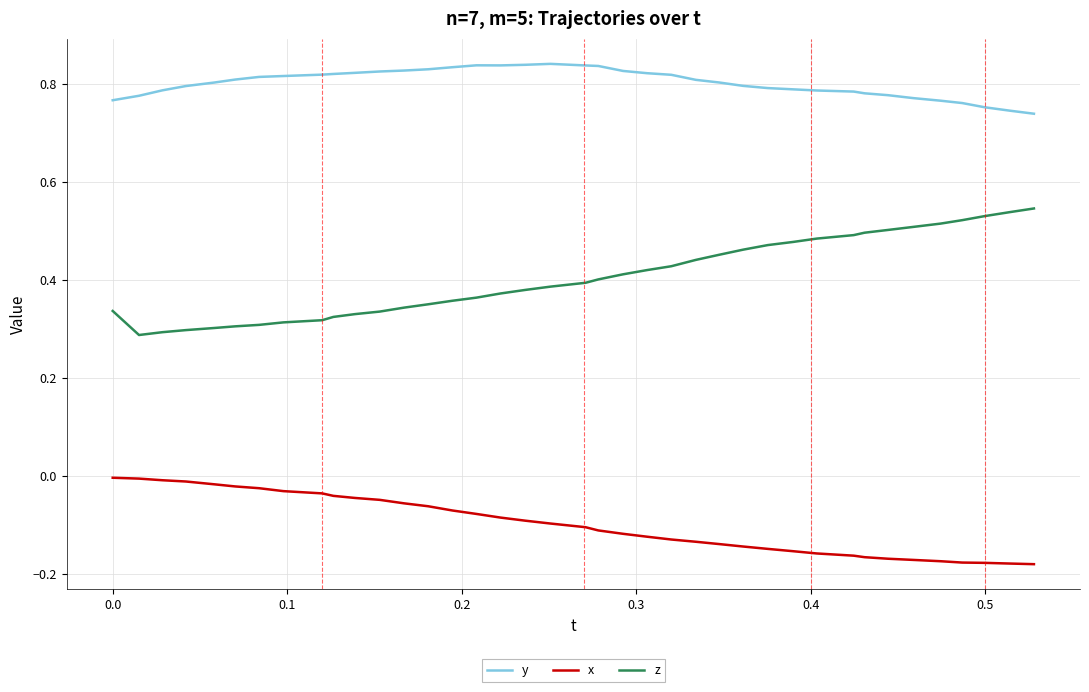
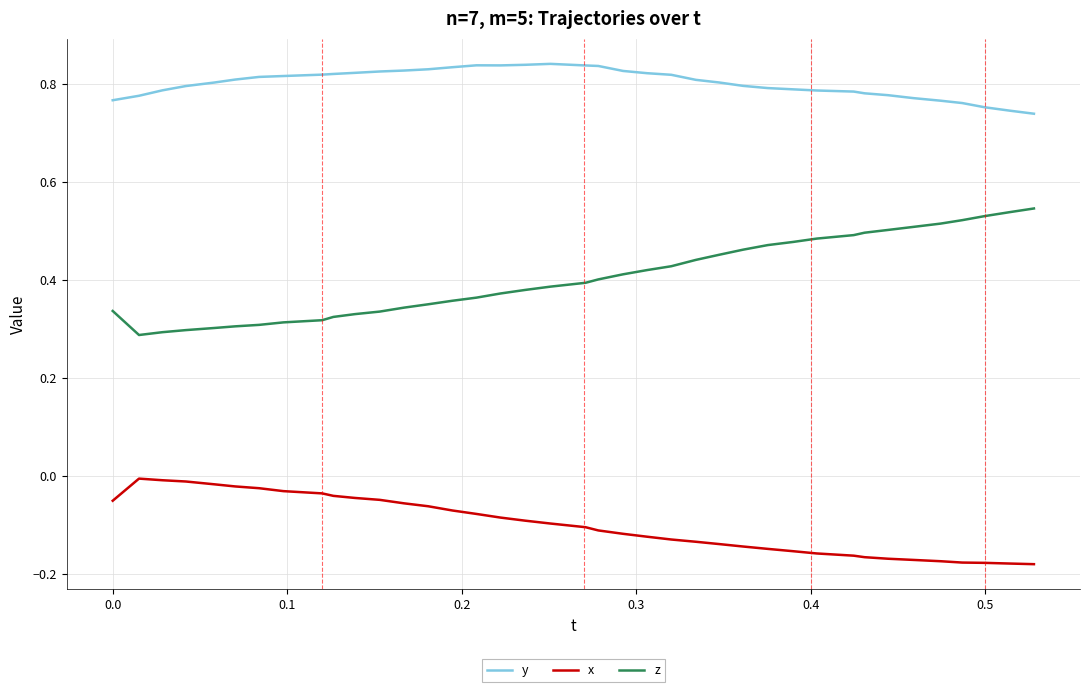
x, 0.0: 0.00 -> -0.05
